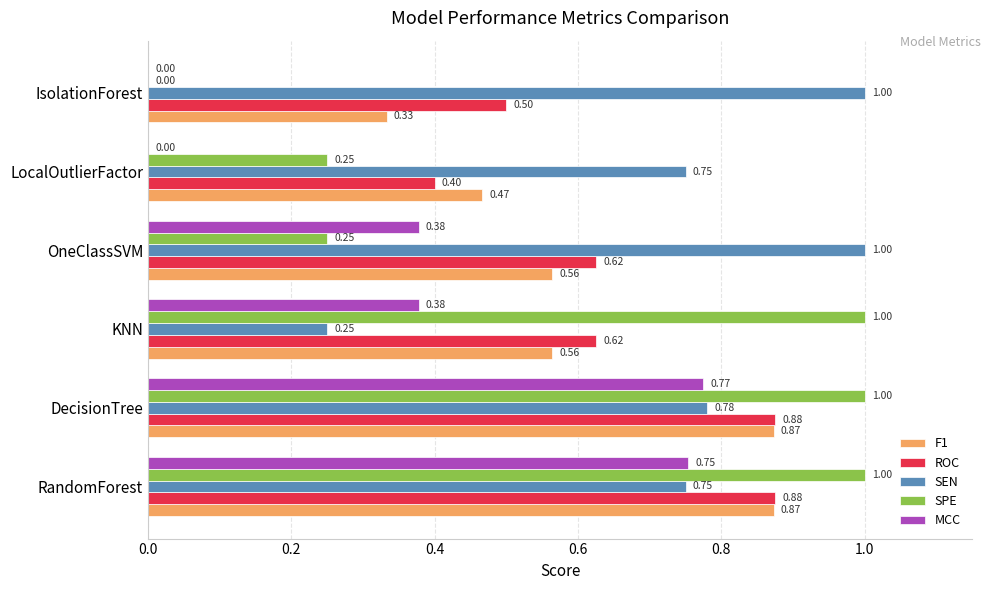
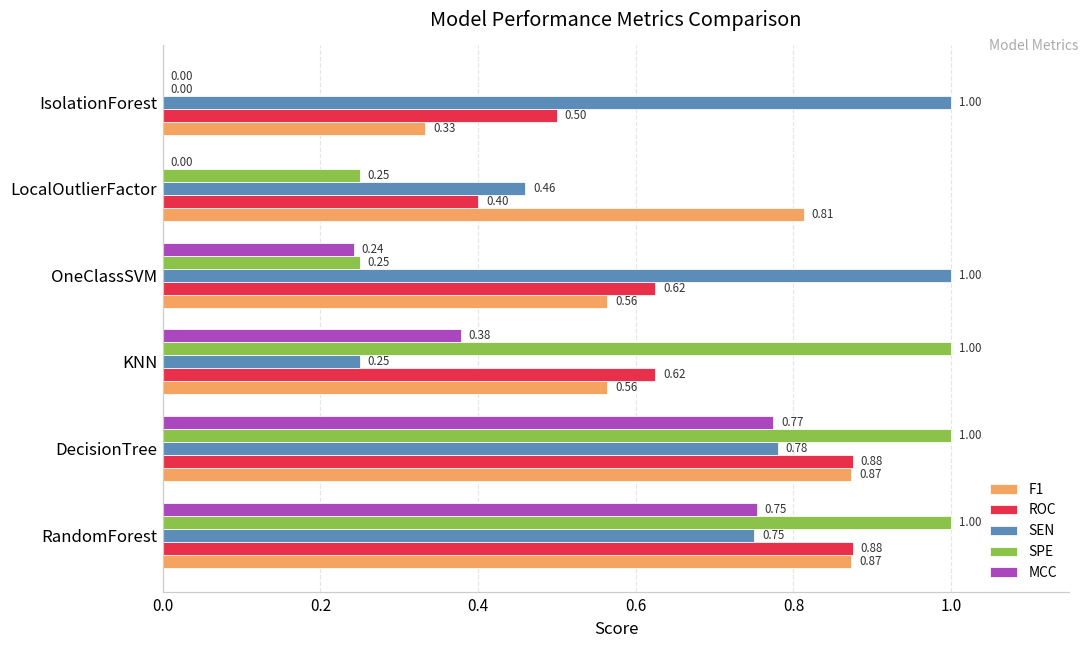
SEN, LocalOutlierFactor: 0.75 -> 0.46
F1, LocalOutlierFactor: 0.47 -> 0.81
MCC, OneClassSVM: 0.38 -> 0.24
